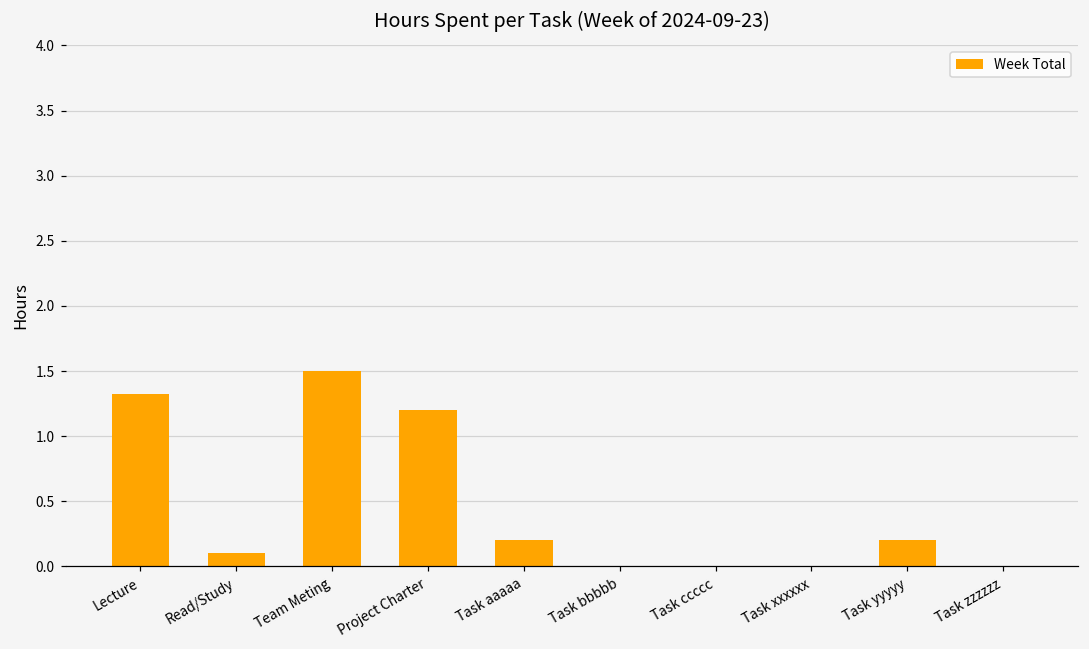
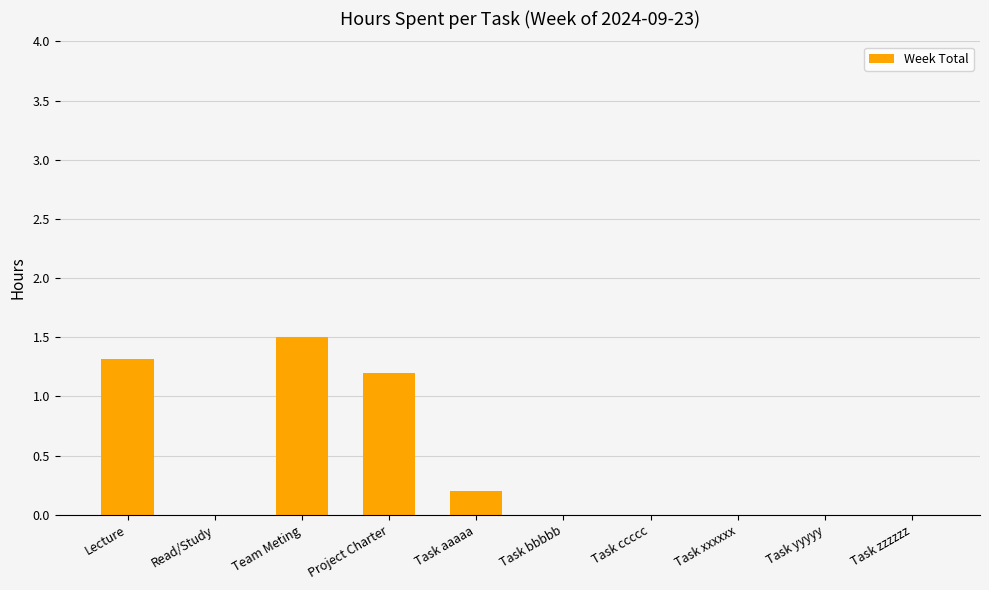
Read/Study: 0.1 -> 0.0
Task yyyyy: 0.2 -> 0.0
